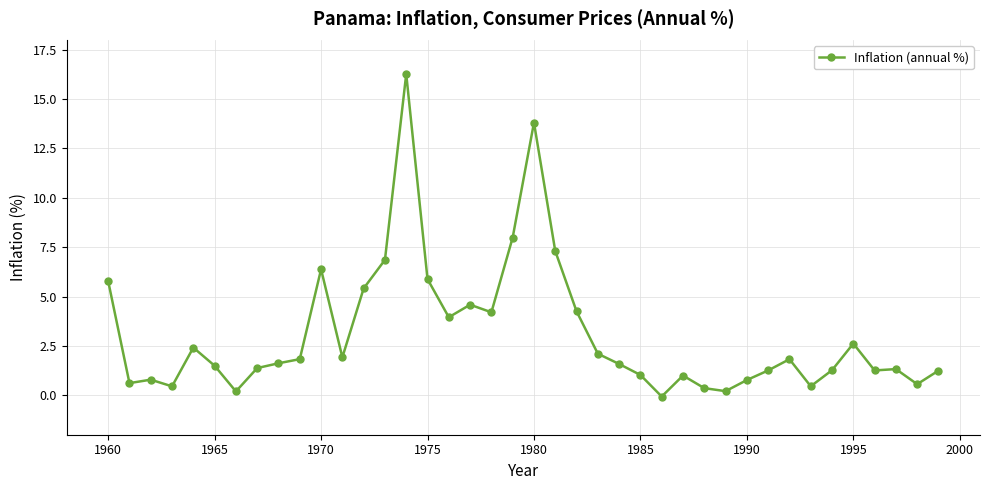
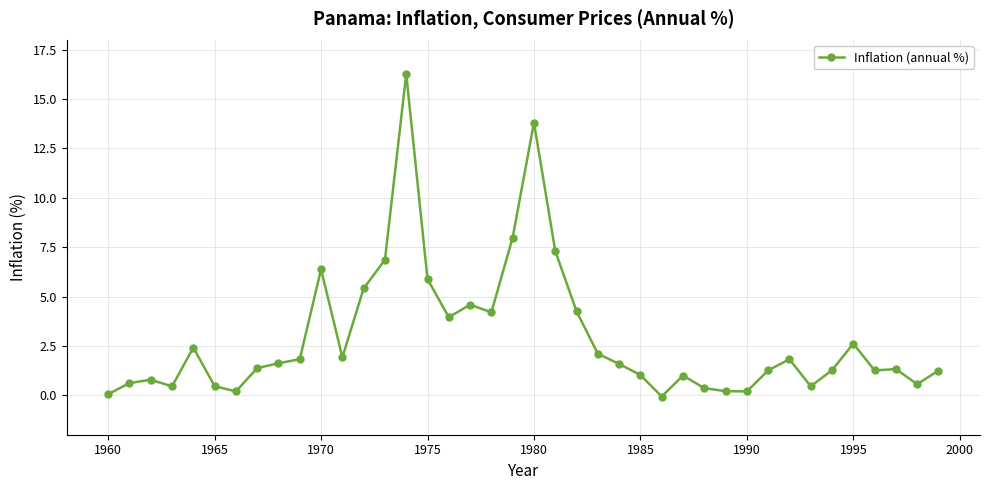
1960: 5.8 -> 0.1
1965: 1.5 -> 0.5
1990: 0.8 -> 0.2
